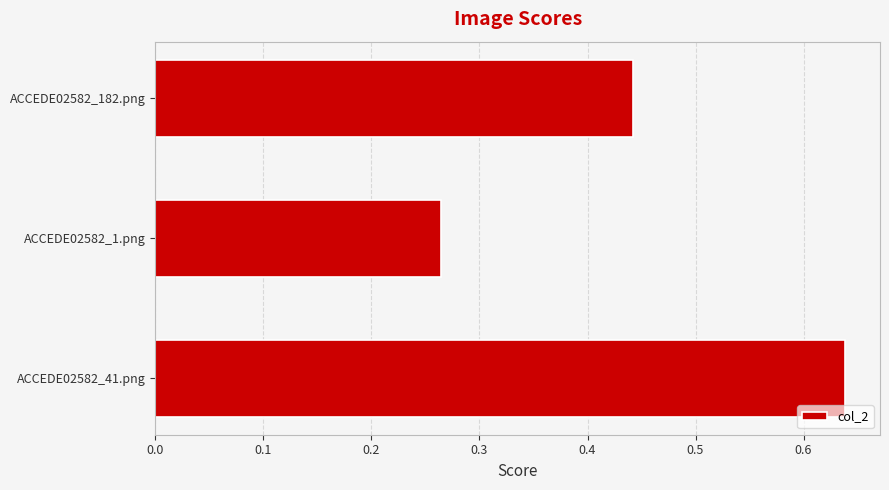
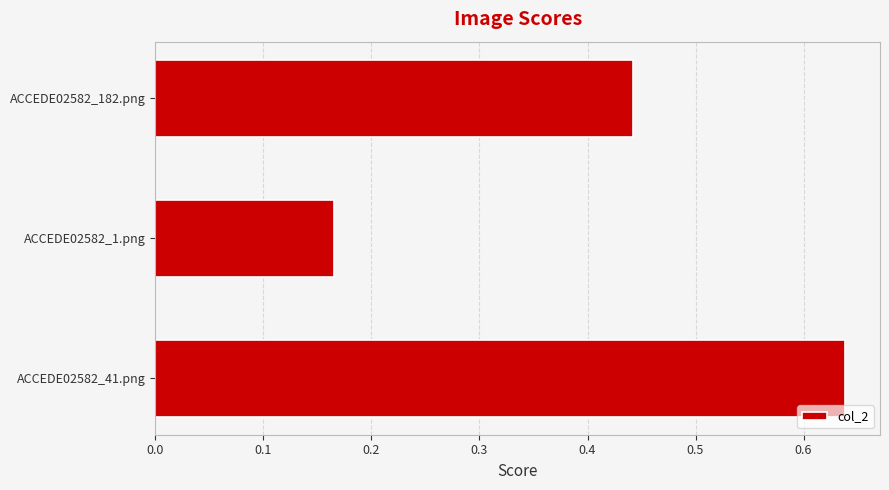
ACCEDE02582_1.png: 0.265 -> 0.166
